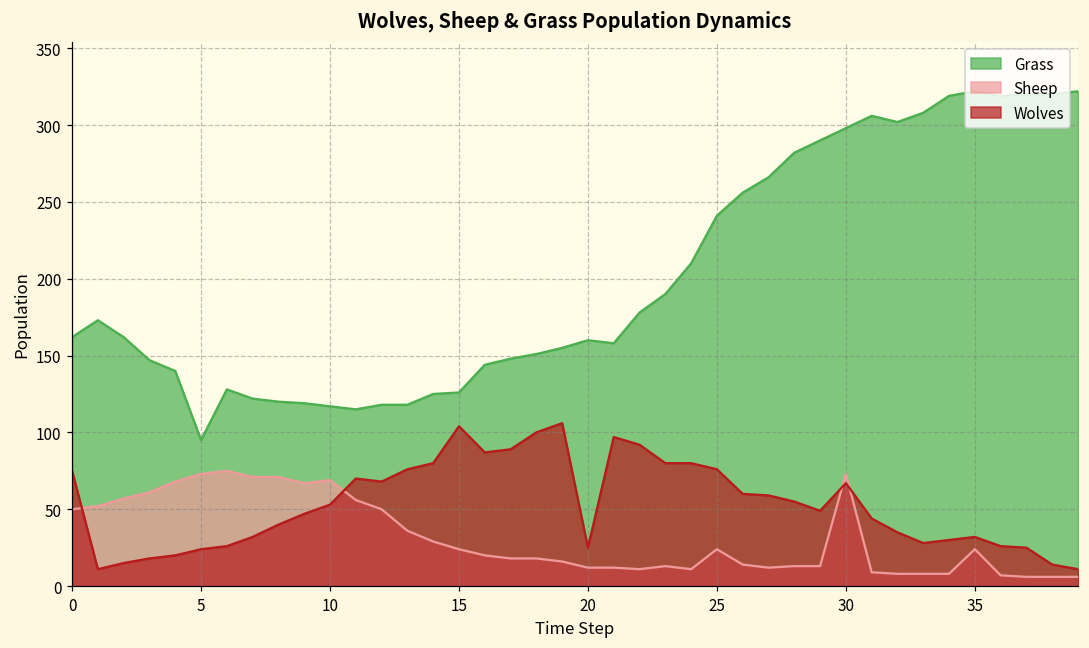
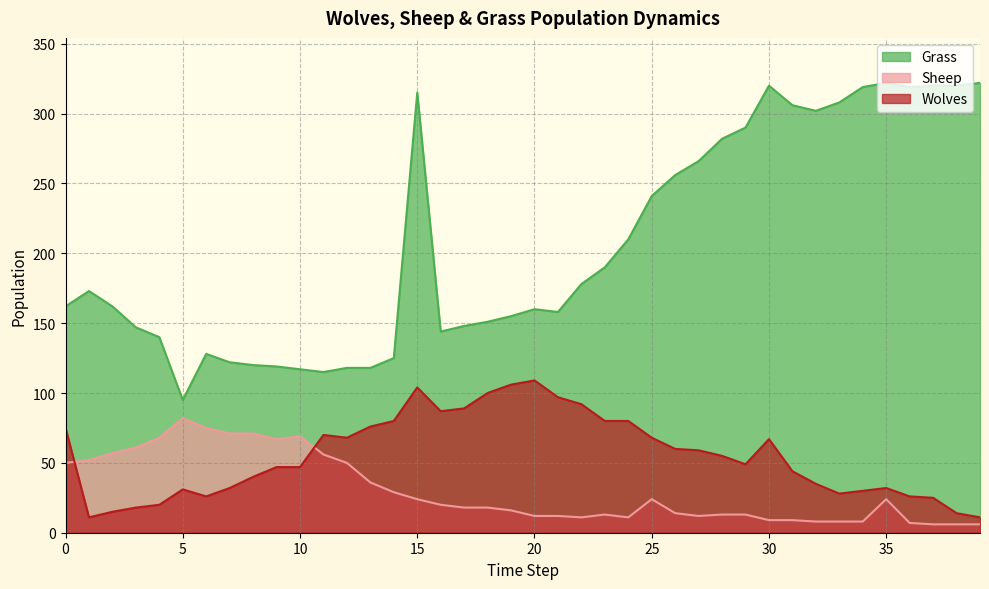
Sheep, 5: 73 -> 82
Wolves, 5: 24 -> 31
Wolves, 10: 53 -> 47
Grass, 15: 126 -> 315
Wolves, 20: 25 -> 109
Wolves, 25: 76 -> 68
Grass, 30: 298 -> 320
Sheep, 30: 73 -> 9
